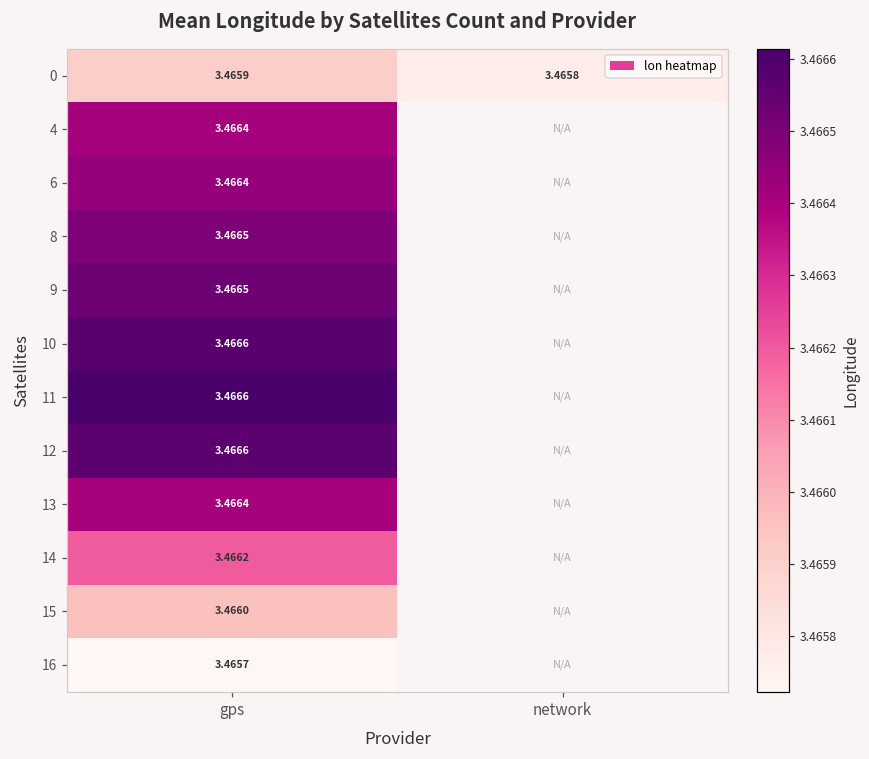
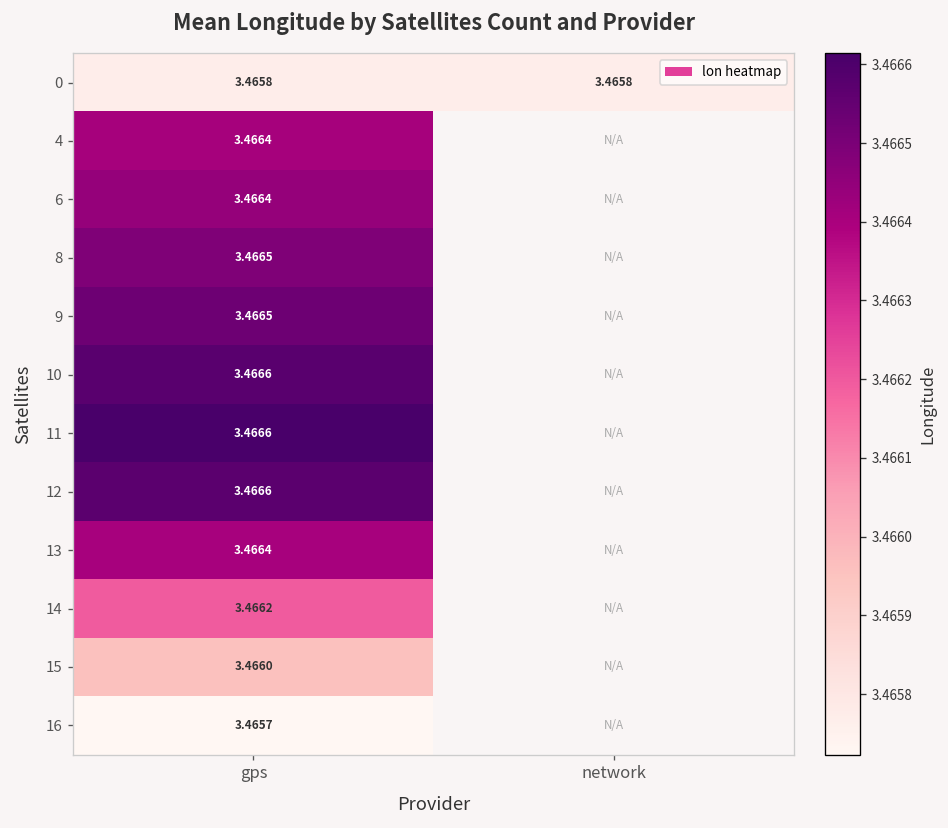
0, gps: 3.4659 -> 3.4658
